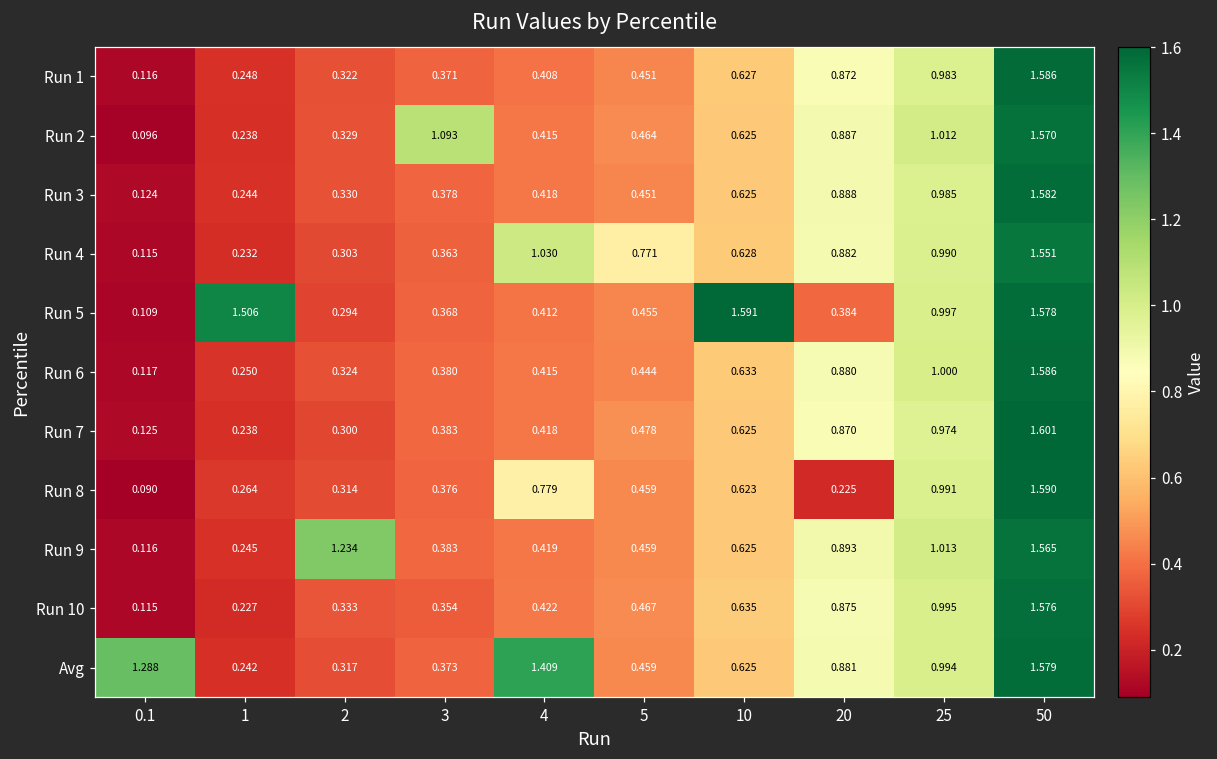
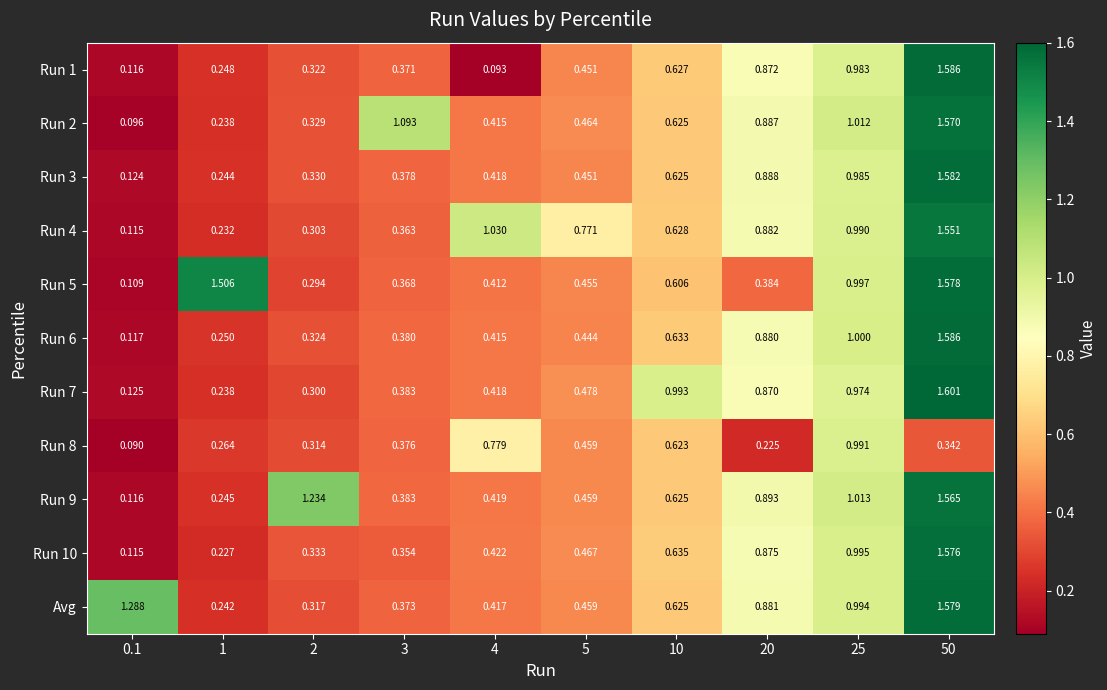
Run 1, 4: 0.408 -> 0.093
Run 5, 10: 1.591 -> 0.606
Run 7, 10: 0.625 -> 0.993
Run 8, 50: 1.590 -> 0.342
Avg, 4: 1.409 -> 0.417
